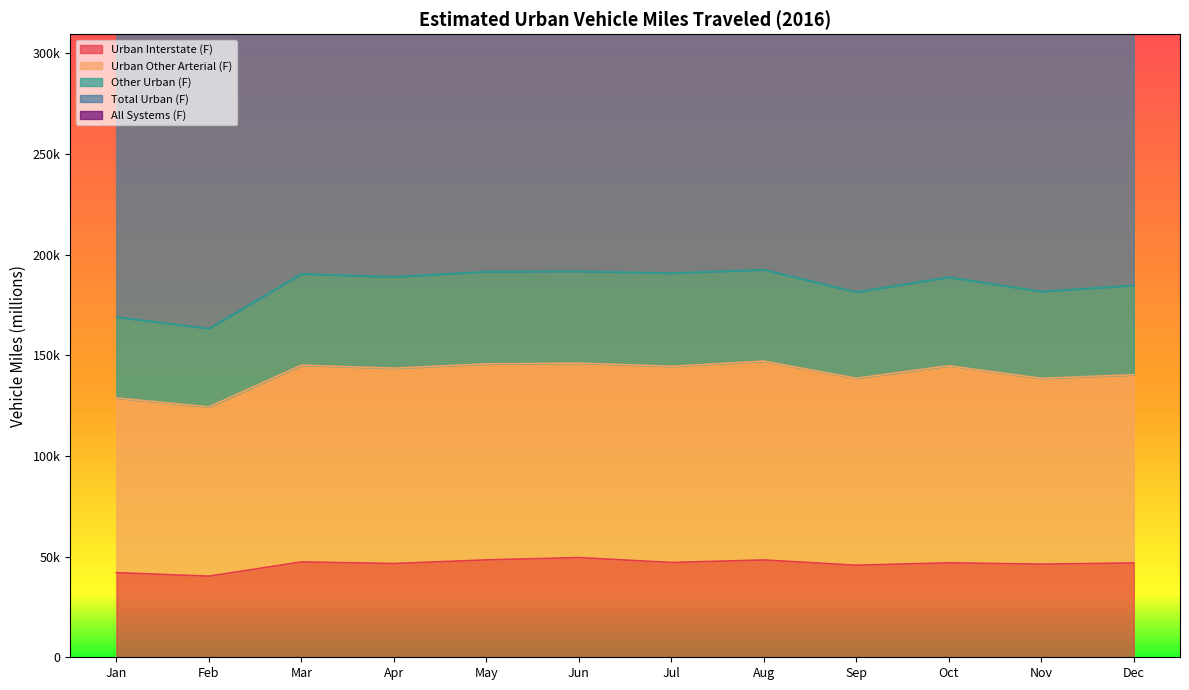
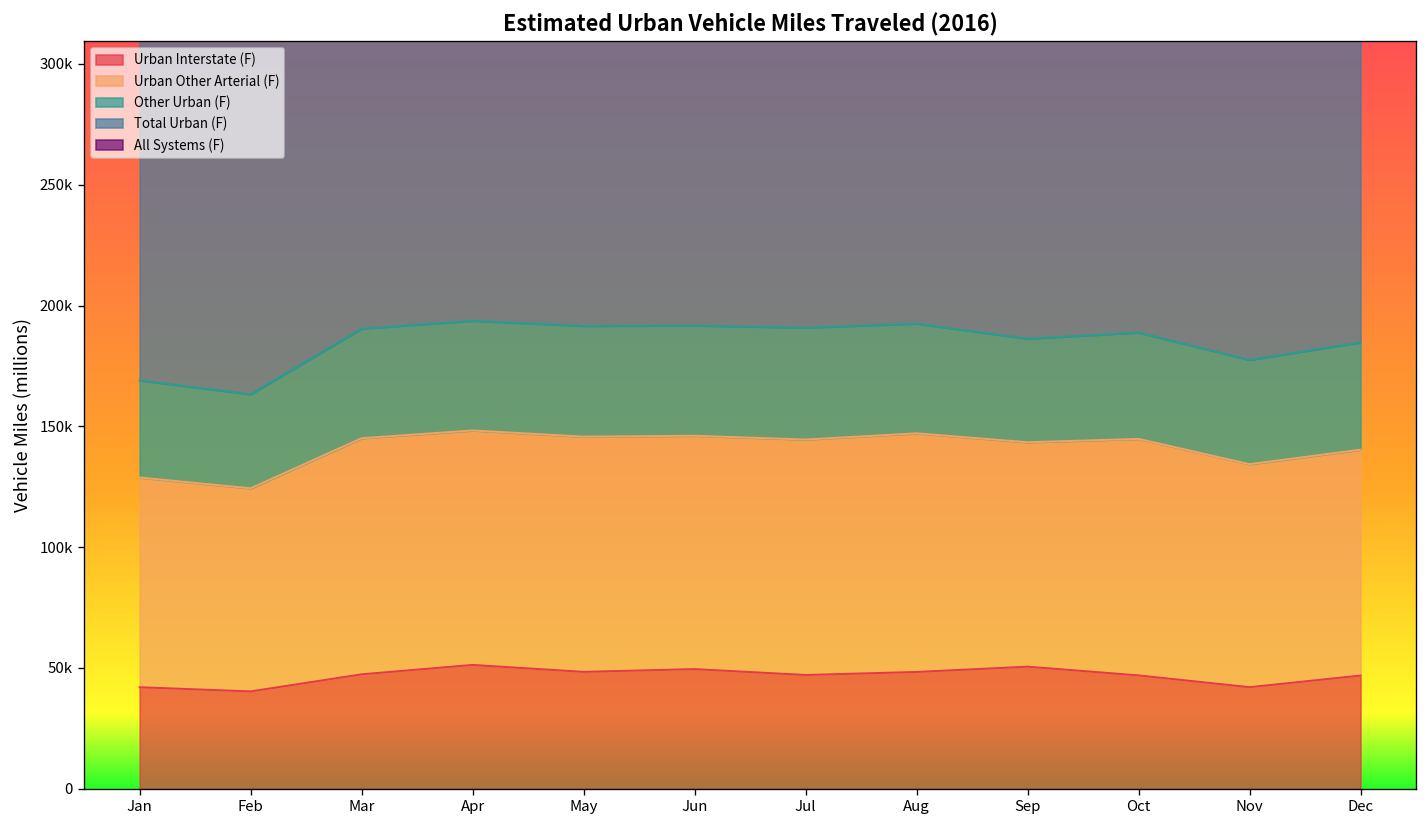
Urban Interstate (F), Apr: 47000 -> 51000
Urban Interstate (F), Sep: 46000 -> 51000
Urban Interstate (F), Nov: 46000 -> 42000
